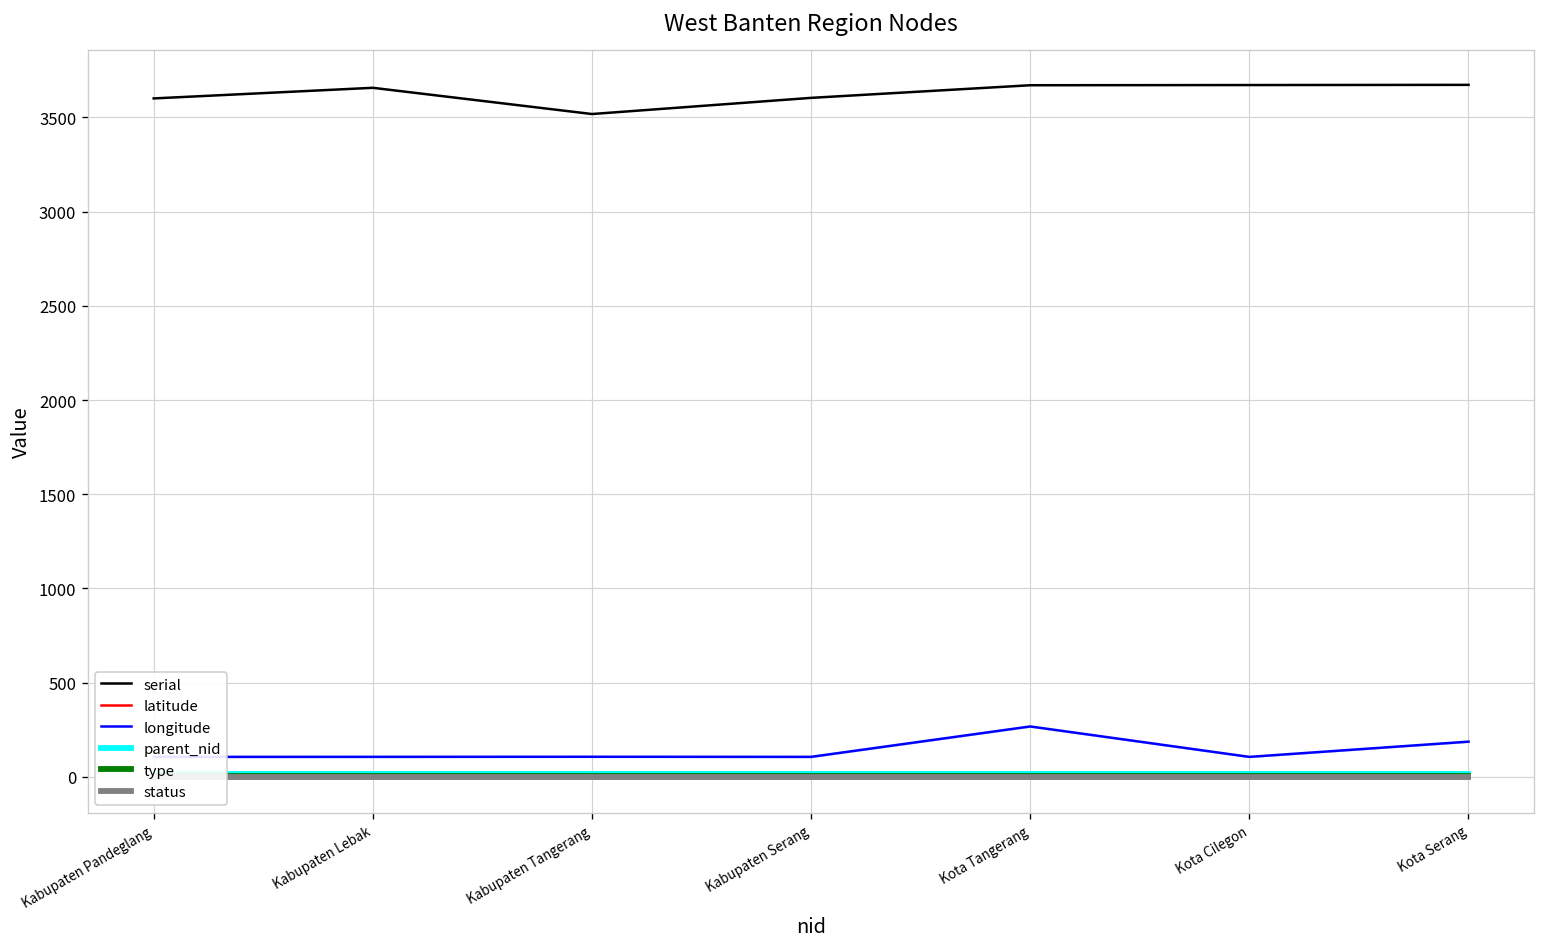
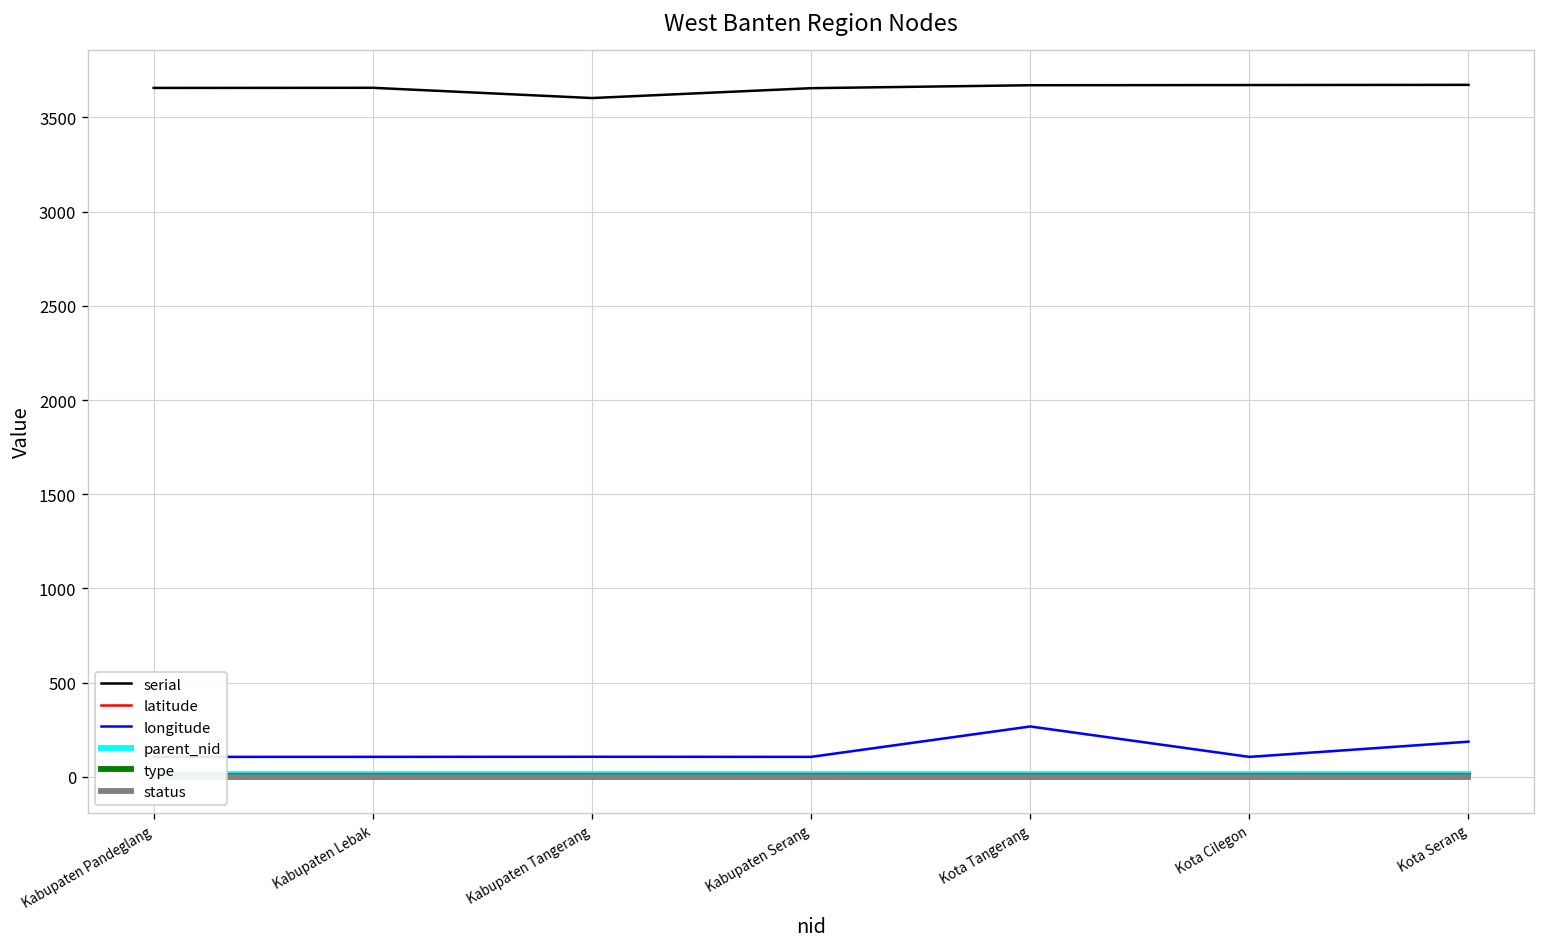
serial, Kabupaten Pandeglang: 3600 -> 3660
serial, Kabupaten Tangerang: 3520 -> 3600
serial, Kabupaten Serang: 3600 -> 3660
